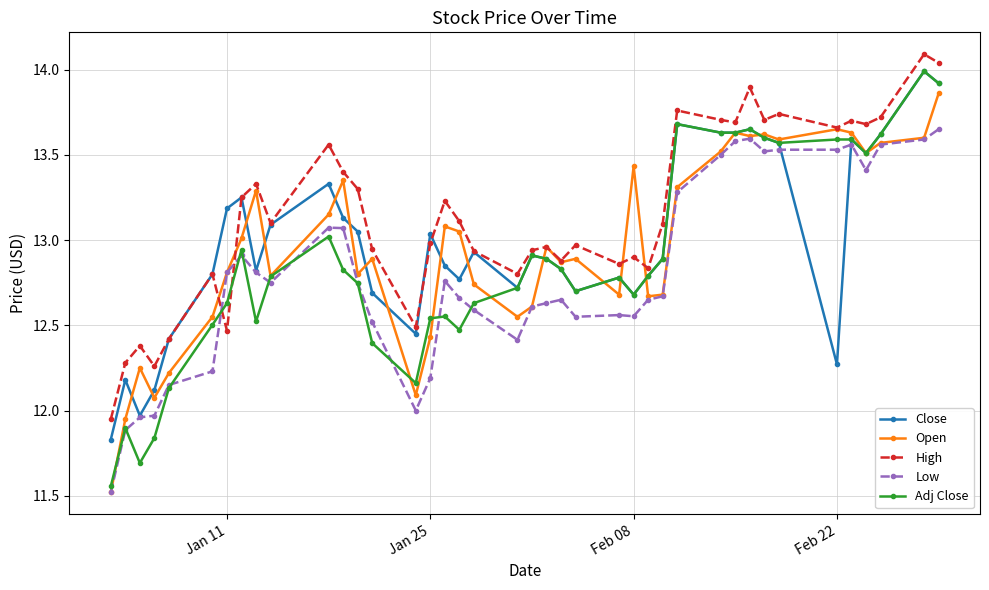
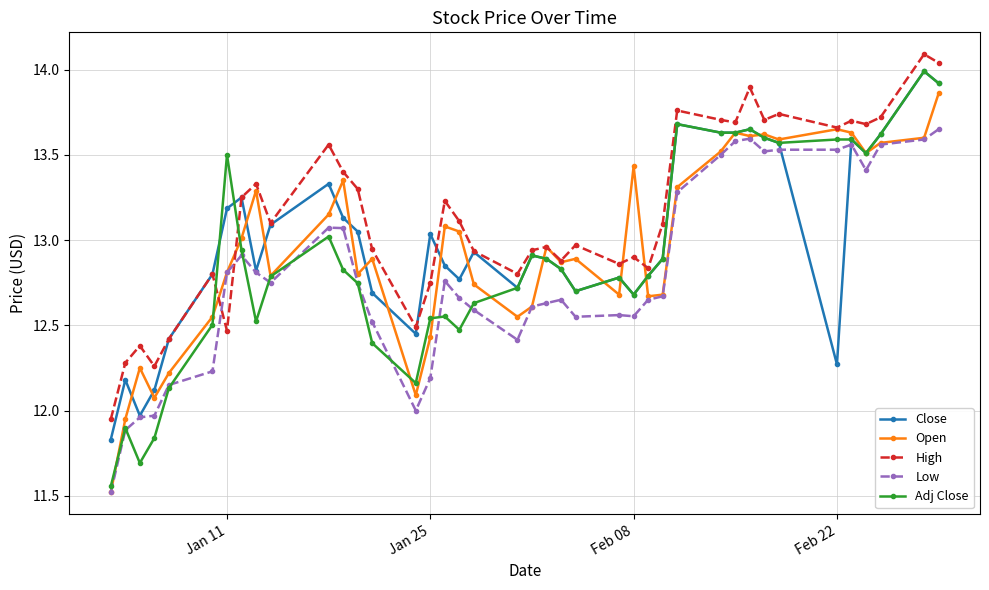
Adj Close, Jan 11: 12.63 -> 13.50
High, Jan 25: 12.98 -> 12.75
